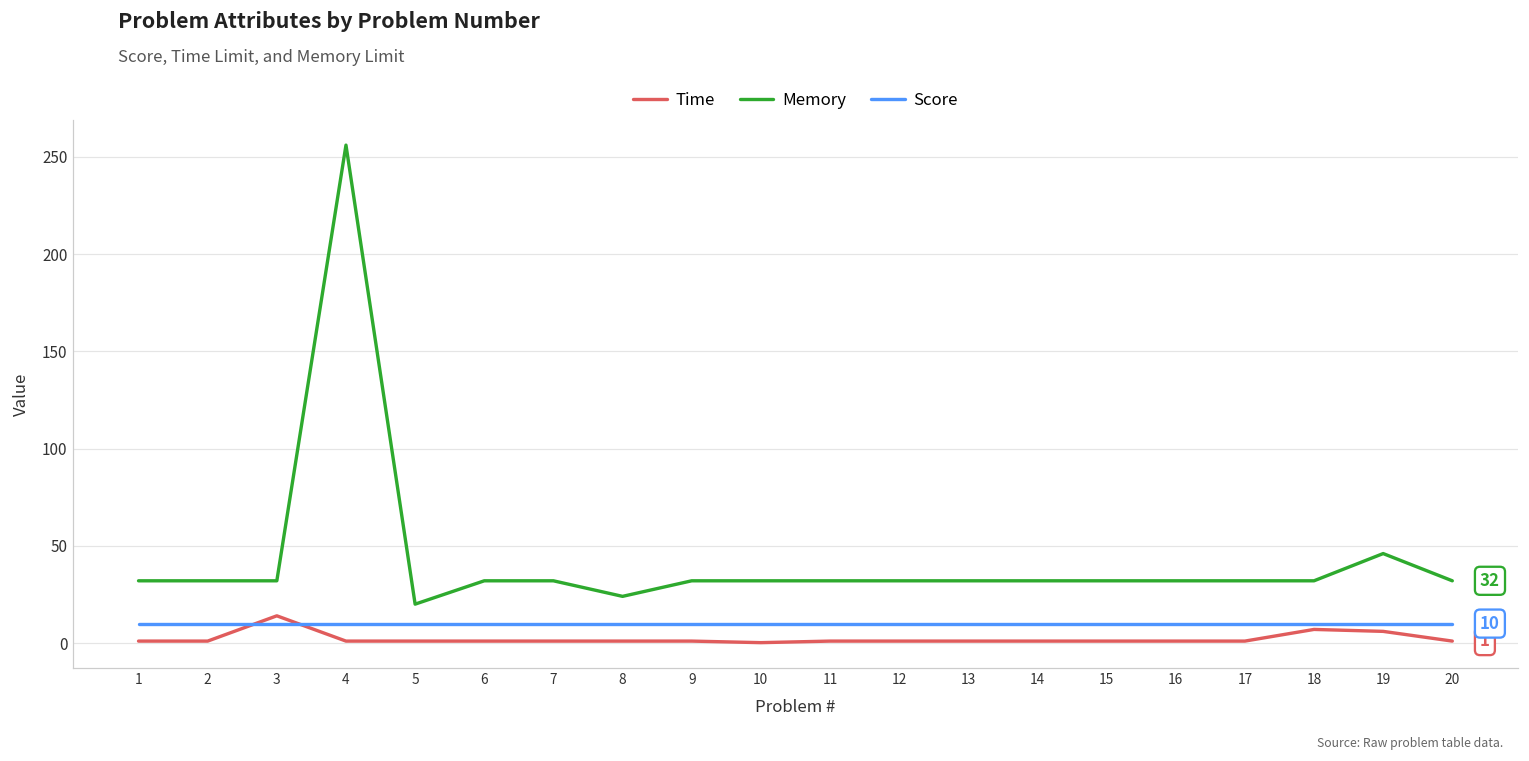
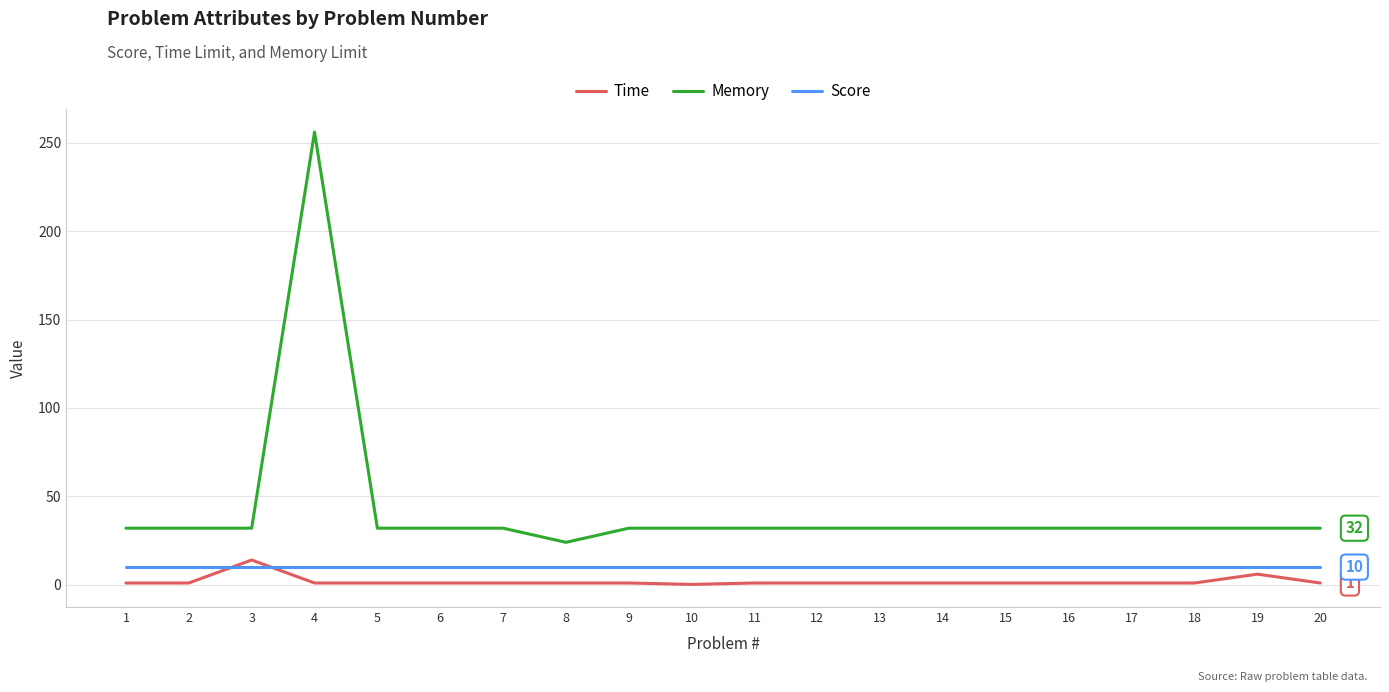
Memory, 5: 20 -> 32
Time, 18: 7 -> 1
Memory, 19: 46 -> 32
